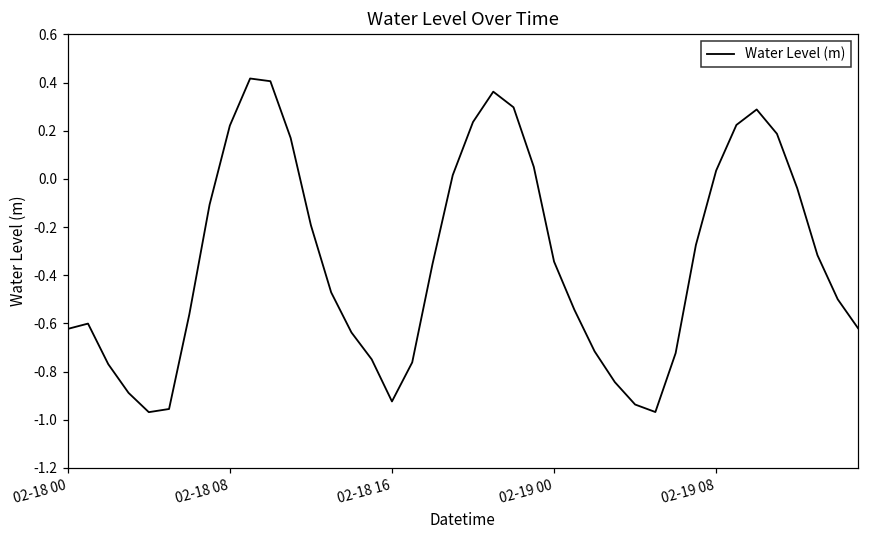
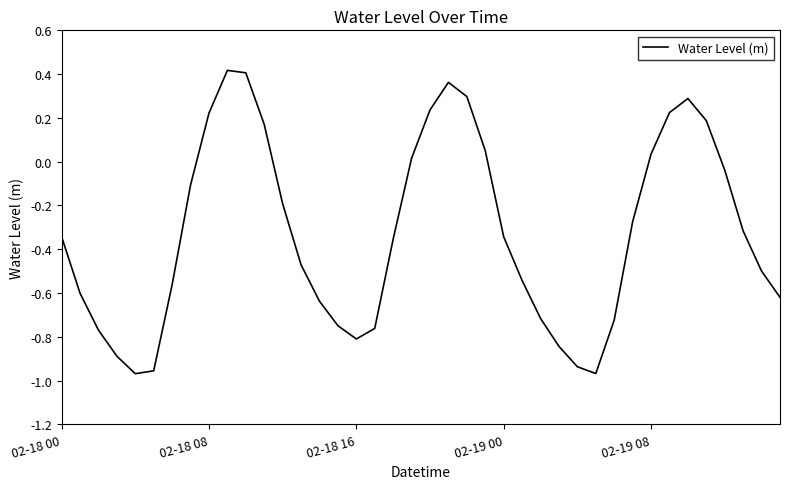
02-18 00: -0.62 -> -0.34
02-18 16: -0.92 -> -0.81
